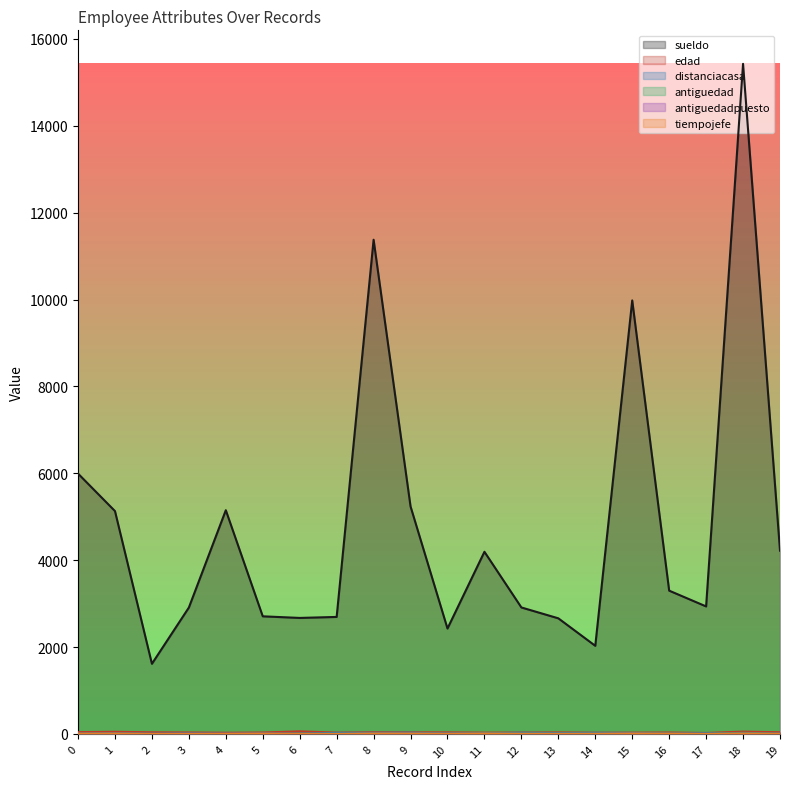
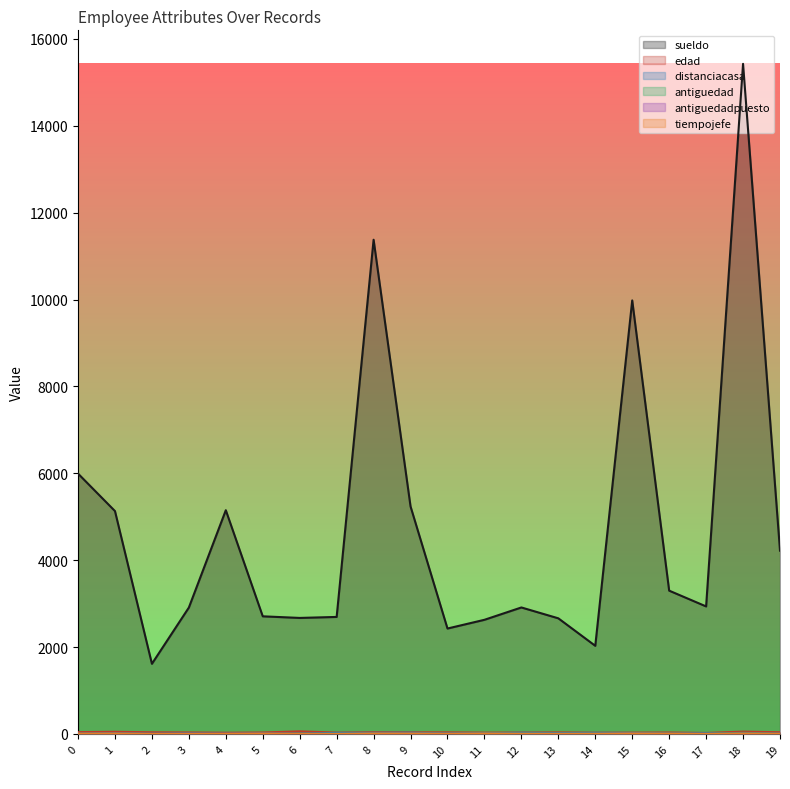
sueldo, 11: 4200 -> 2600
